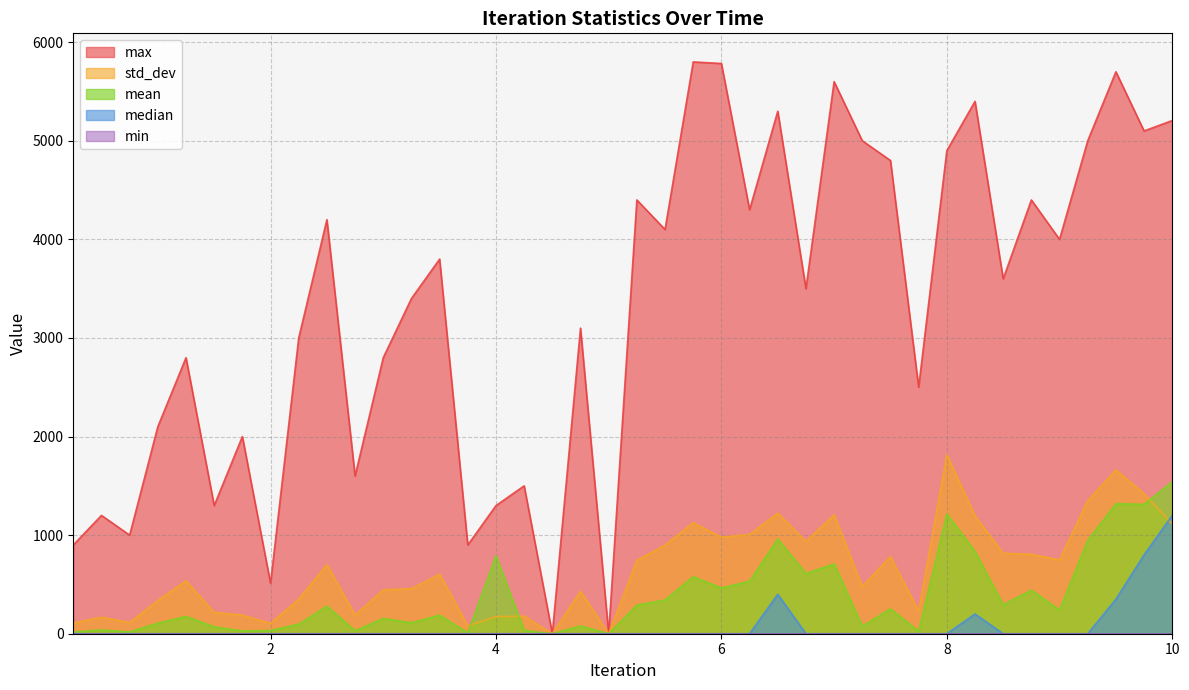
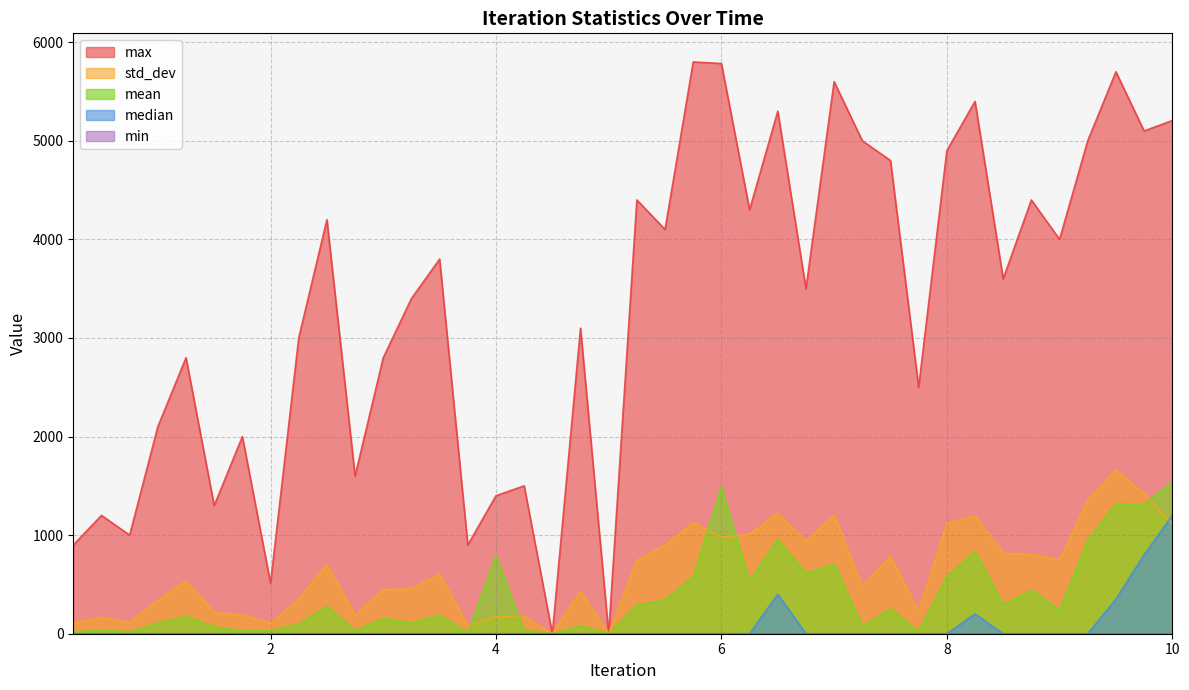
max, 4: 1300 -> 1400
mean, 6: 500 -> 1500
std_dev, 8: 1800 -> 1100
mean, 8: 1200 -> 600
